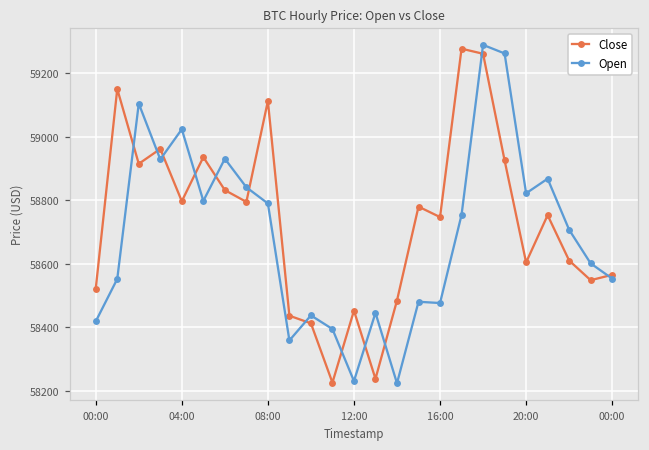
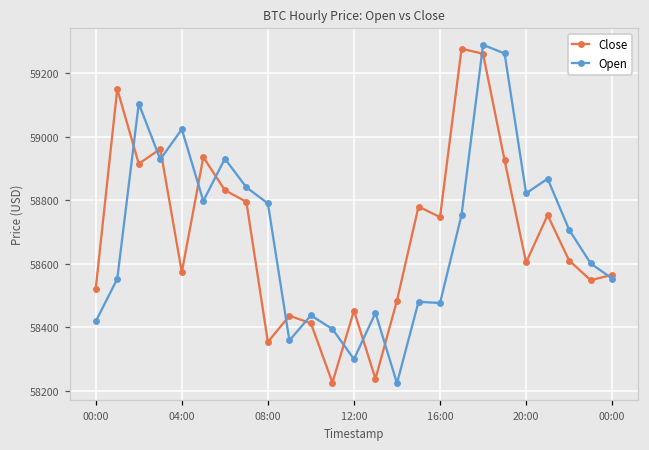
Close, 04:00: 58800 -> 58570
Close, 08:00: 59110 -> 58350
Open, 12:00: 58230 -> 58300
